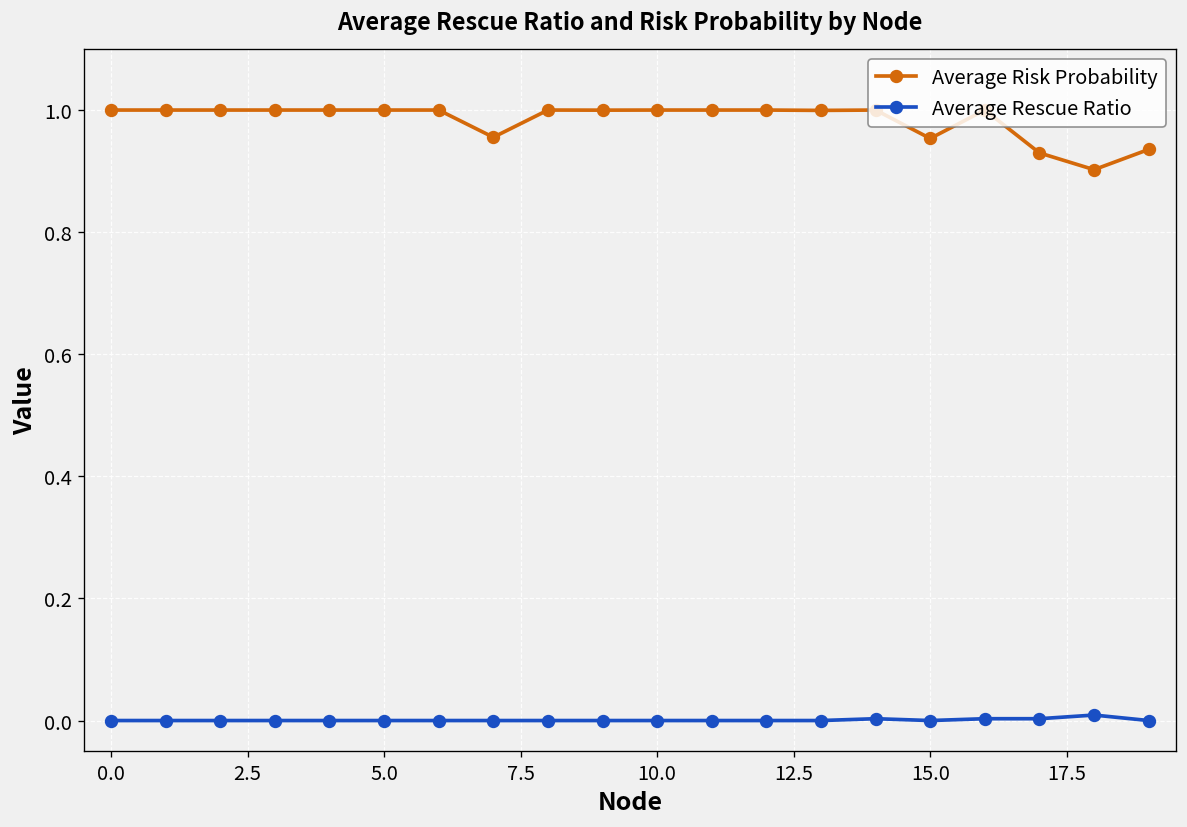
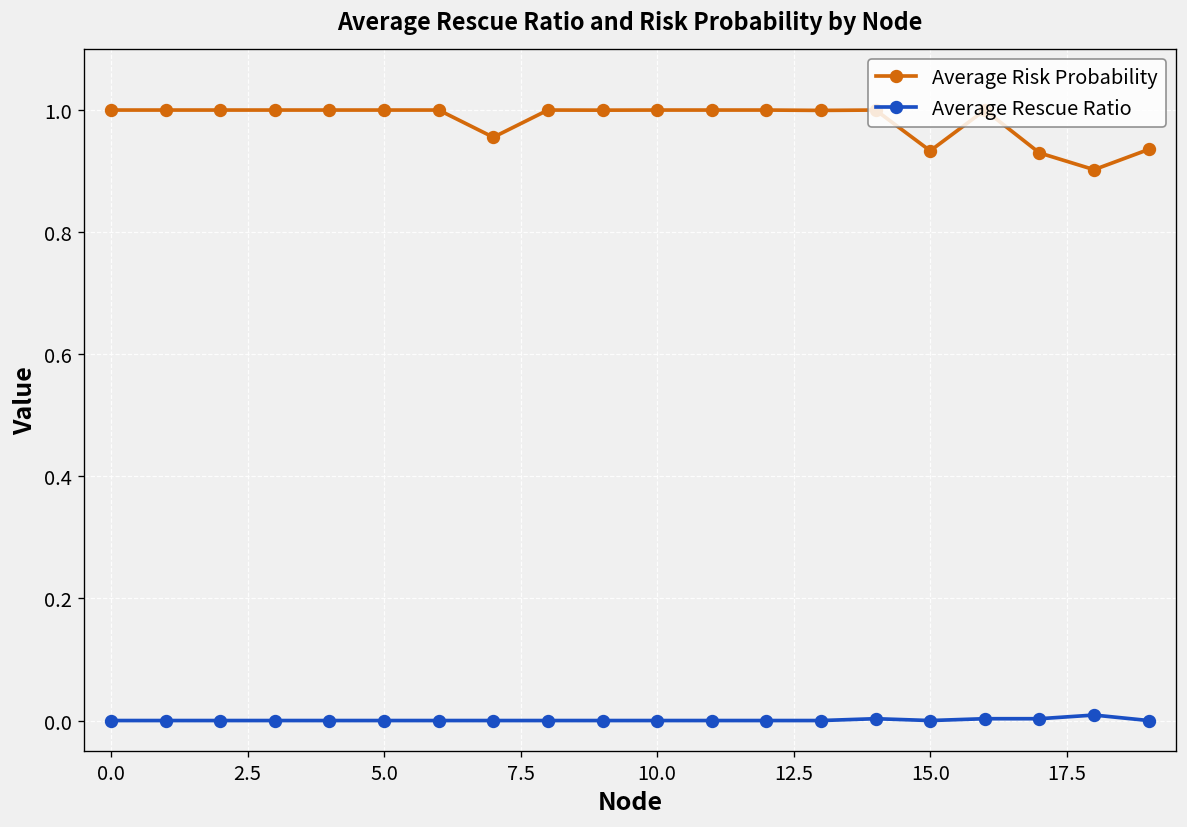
Average Risk Probability, 15.0: 0.95 -> 0.93
